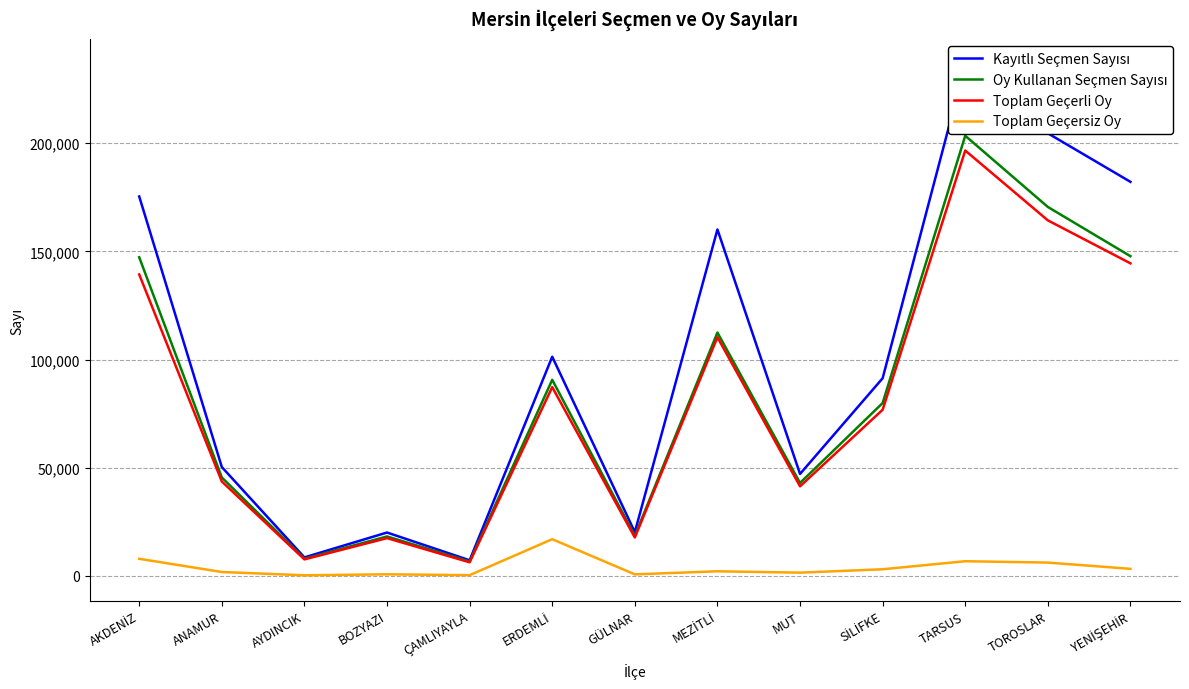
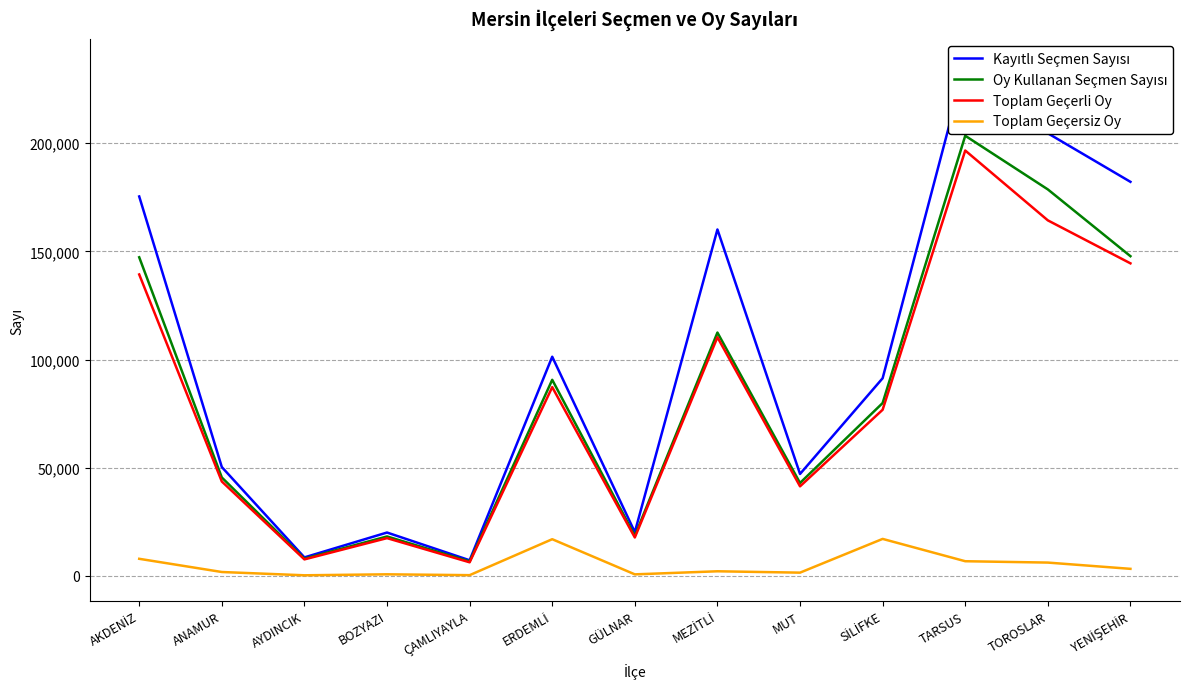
Toplam Geçersiz Oy, SİLİFKE: 3,000 -> 17,000
Oy Kullanan Seçmen Sayısı, TOROSLAR: 171,000 -> 179,000
